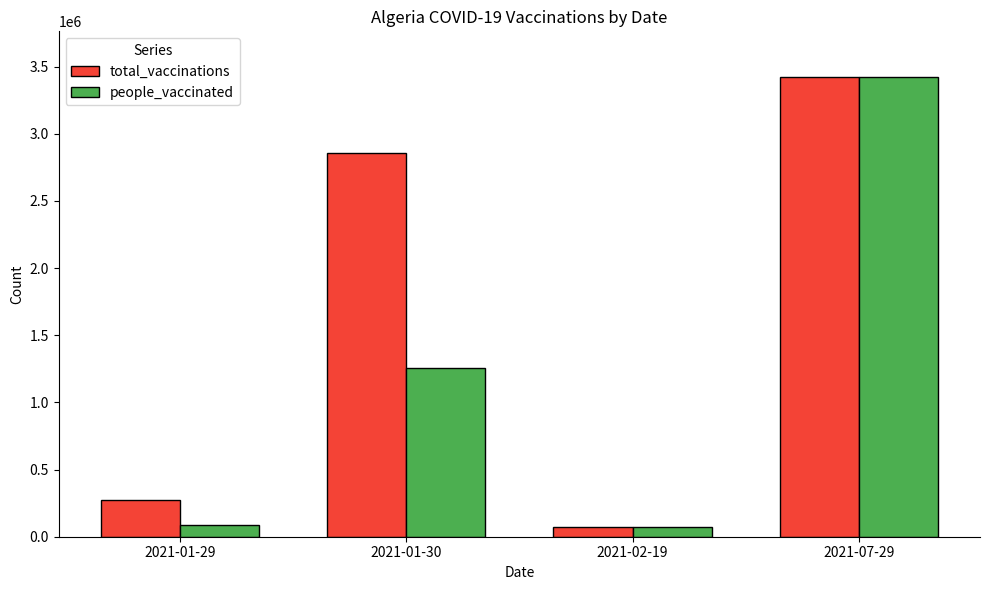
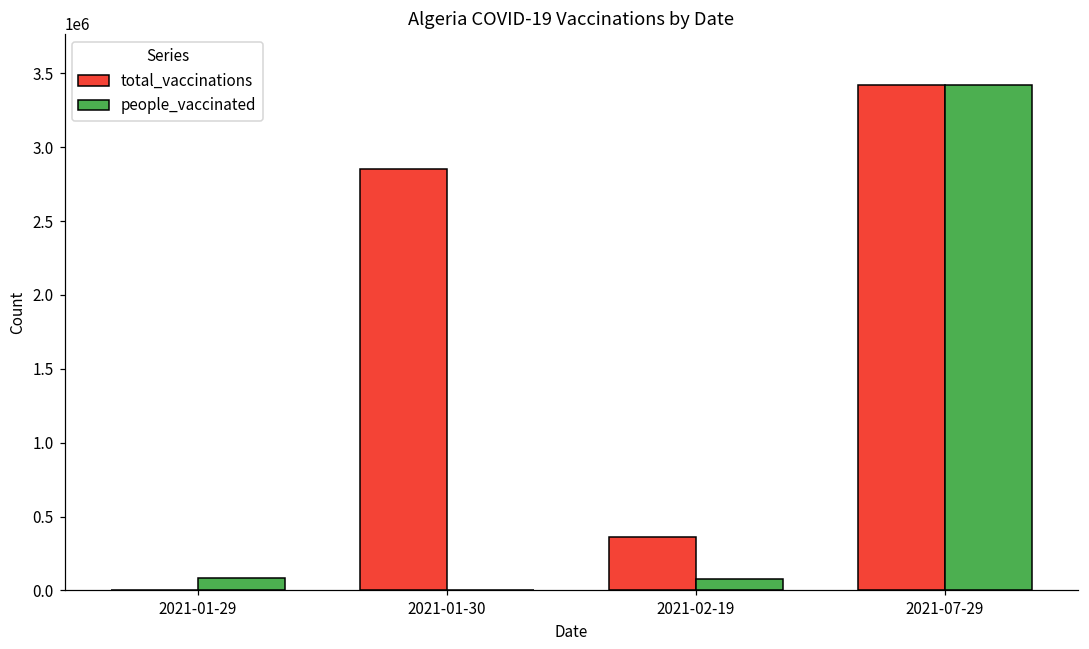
total_vaccinations, 2021-01-29: 280000 -> 0
people_vaccinated, 2021-01-30: 1260000 -> 0
total_vaccinations, 2021-02-19: 80000 -> 360000
